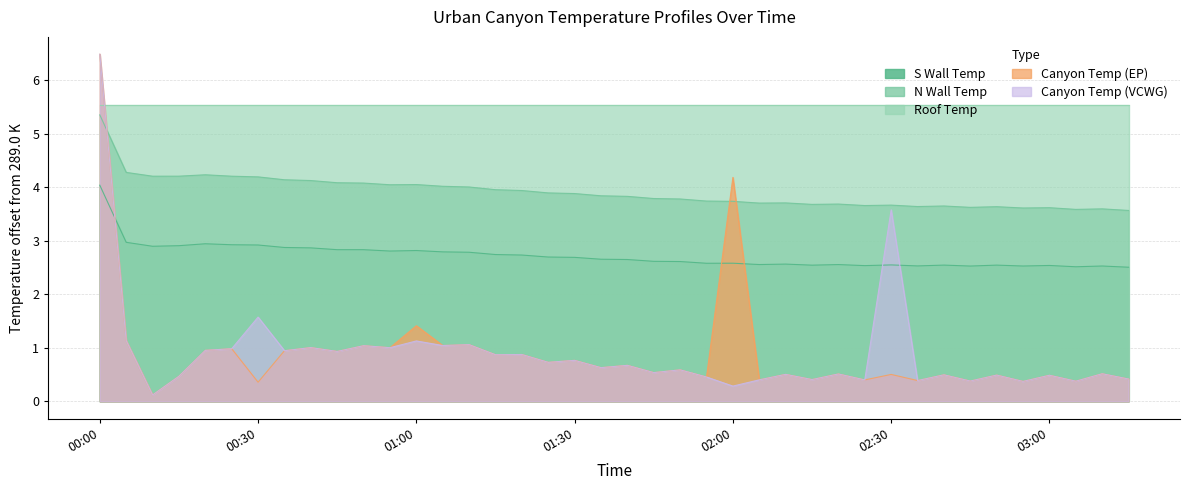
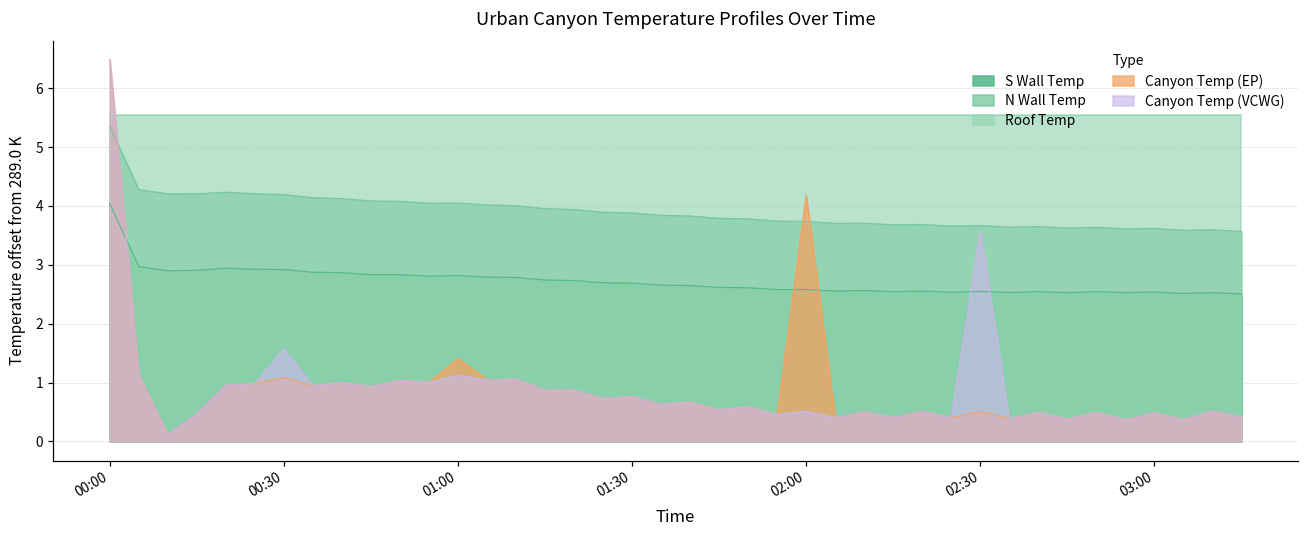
Canyon Temp (EP), 00:30: 0.4 -> 1.1
Canyon Temp (VCWG), 02:00: 0.3 -> 0.5
